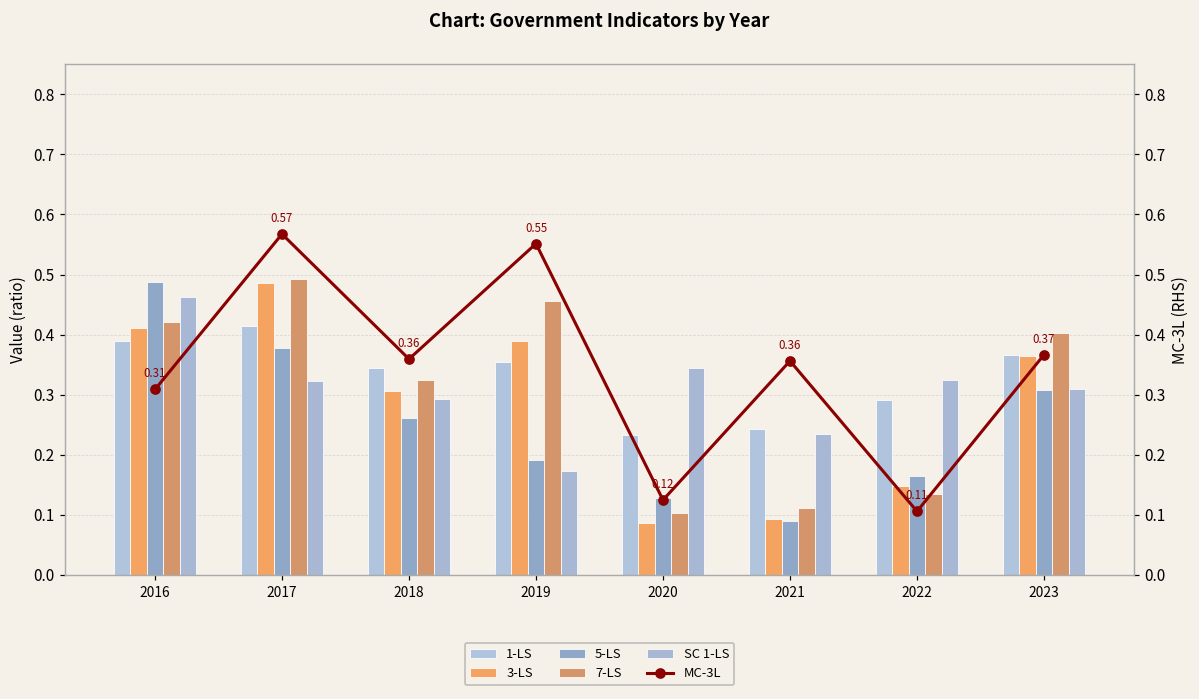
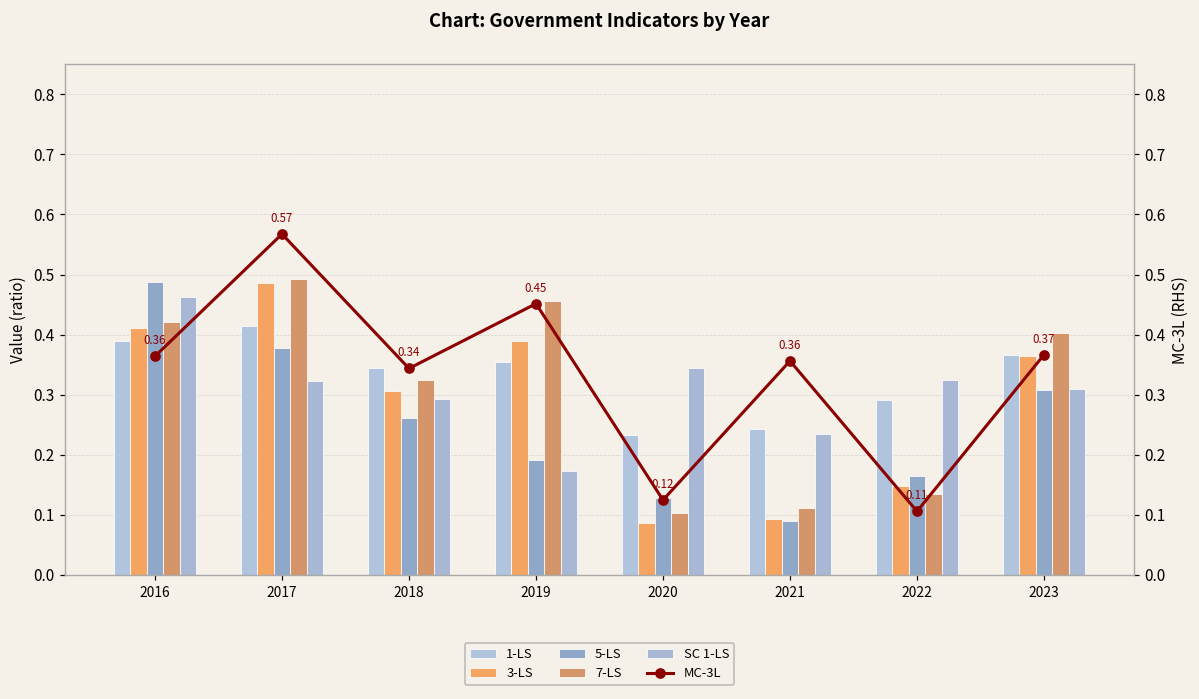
MC-3L, 2016: 0.31 -> 0.36
MC-3L, 2018: 0.36 -> 0.34
MC-3L, 2019: 0.55 -> 0.45
